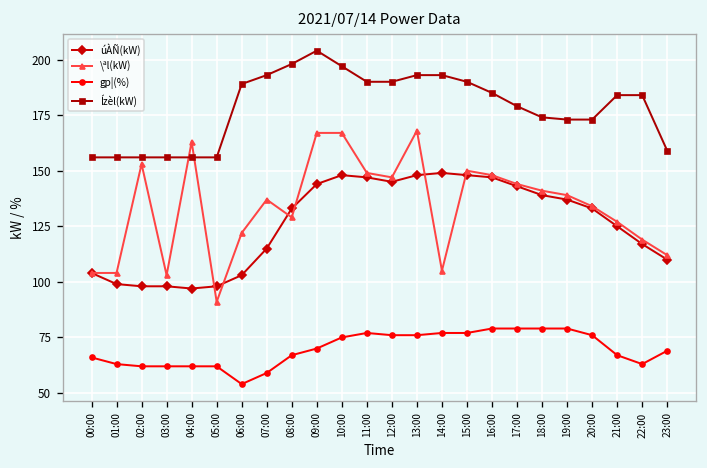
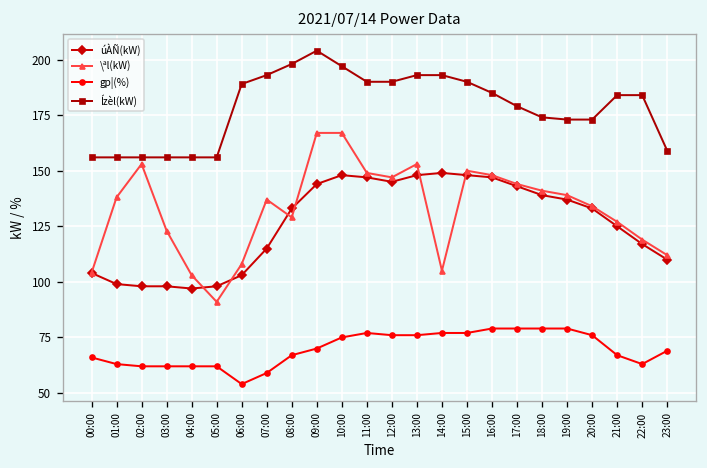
\ªl(kW), 01:00: 104 -> 138
\ªl(kW), 03:00: 103 -> 123
\ªl(kW), 04:00: 163 -> 103
\ªl(kW), 06:00: 122 -> 108
\ªl(kW), 13:00: 168 -> 153
